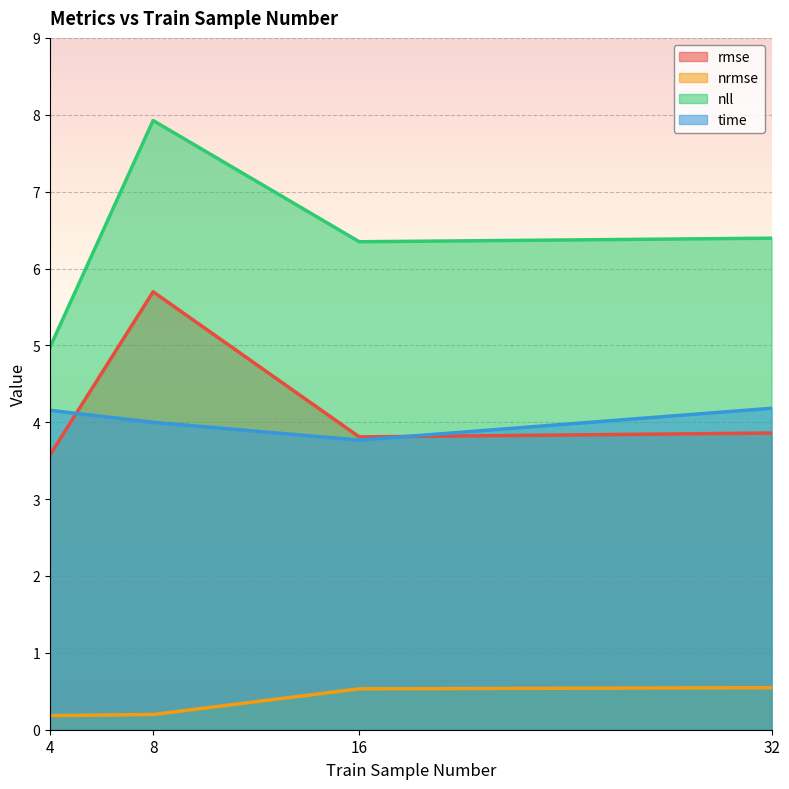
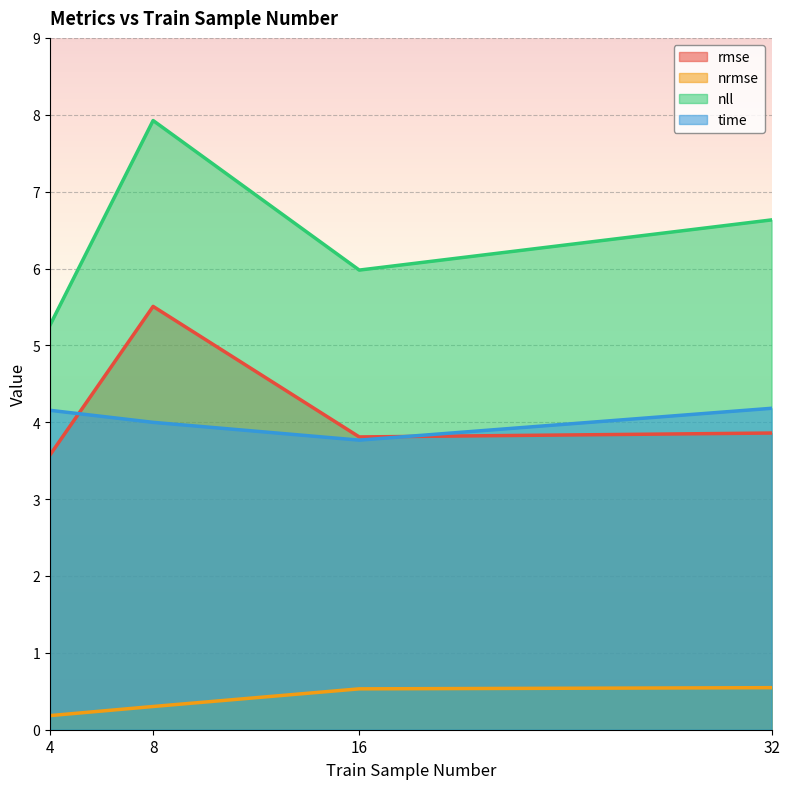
nll, 4: 5.0 -> 5.3
rmse, 8: 5.7 -> 5.5
nrmse, 8: 0.2 -> 0.3
nll, 16: 6.3 -> 6.0
nll, 32: 6.4 -> 6.6
